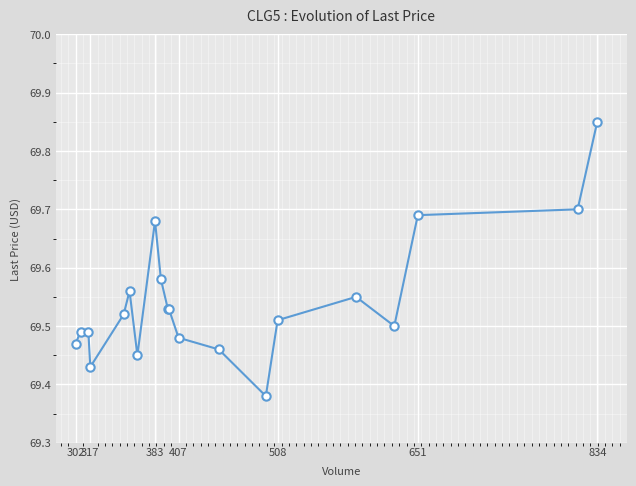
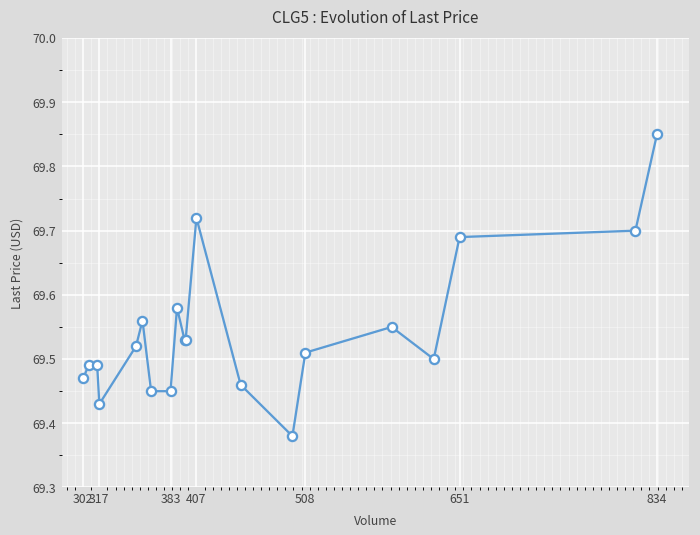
383: 69.68 -> 69.45
407: 69.48 -> 69.72
